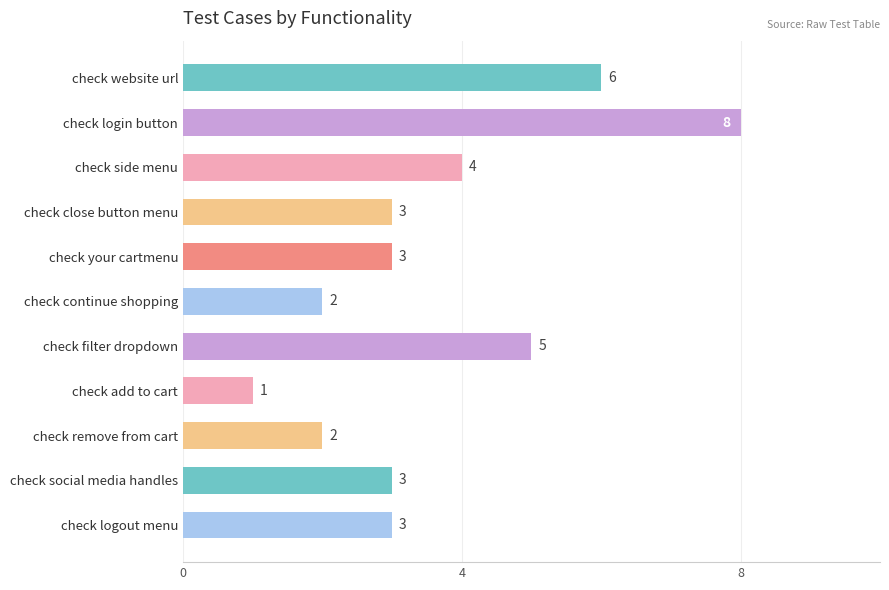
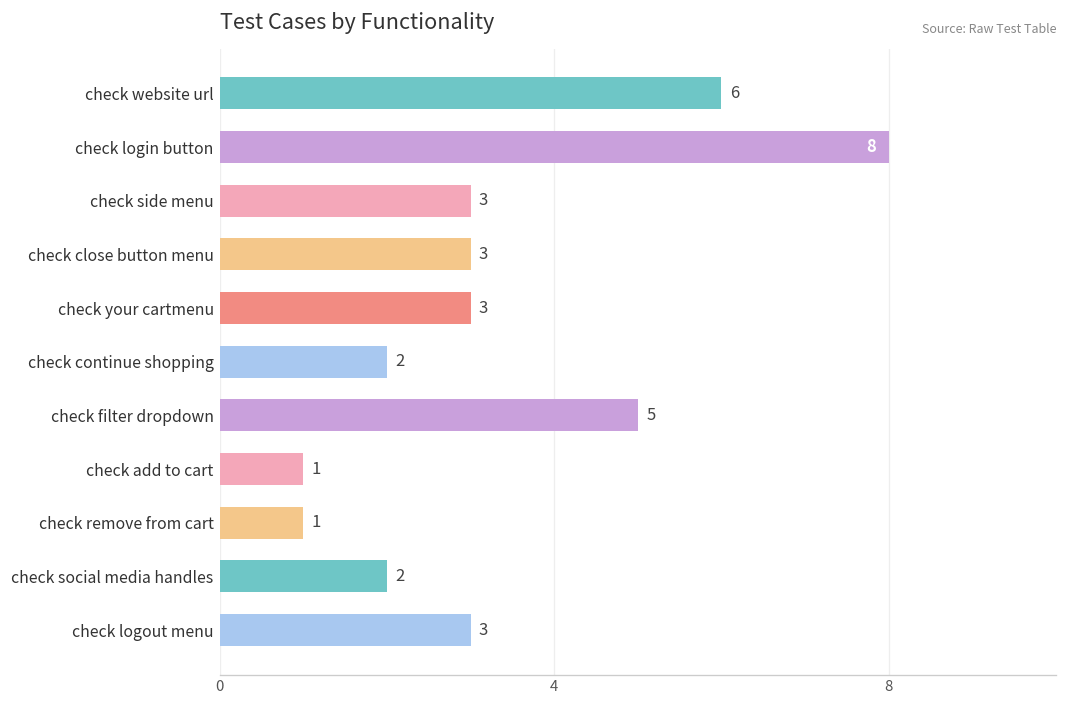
check side menu: 4 -> 3
check remove from cart: 2 -> 1
check social media handles: 3 -> 2
